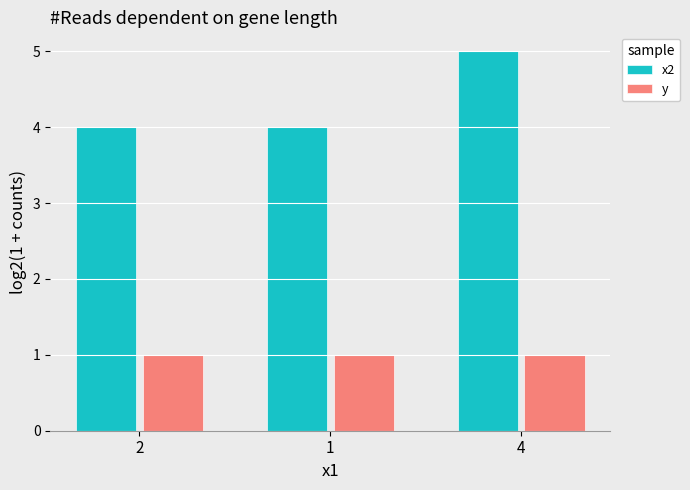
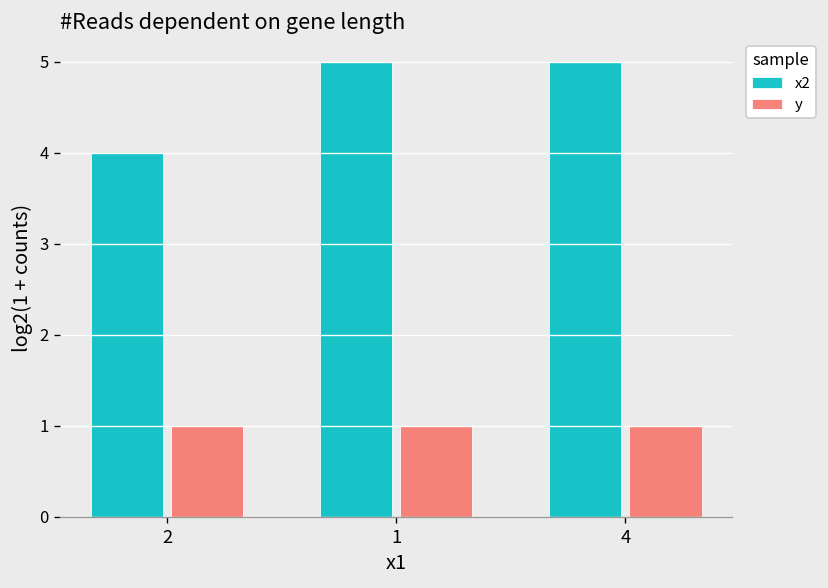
x2, 1: 4 -> 5
